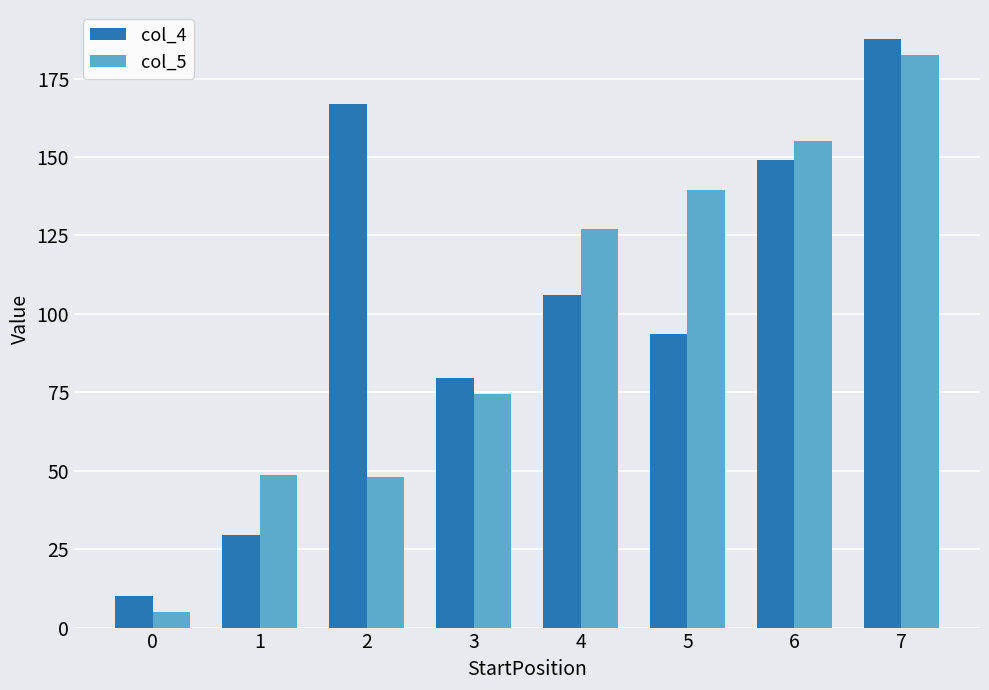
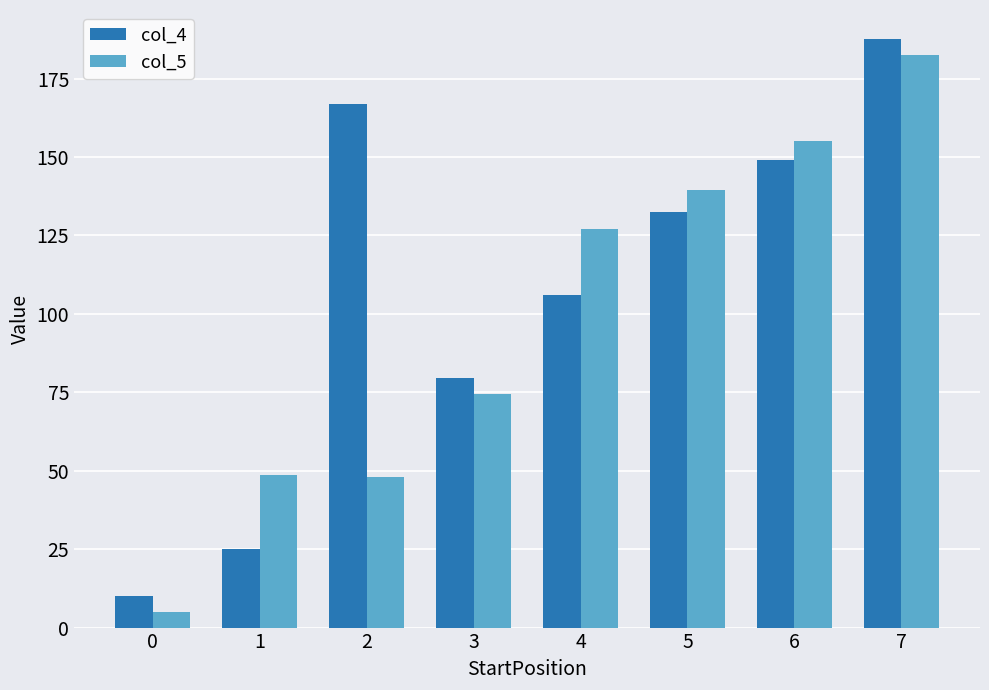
col_4, 1: 30 -> 25
col_4, 5: 94 -> 133
